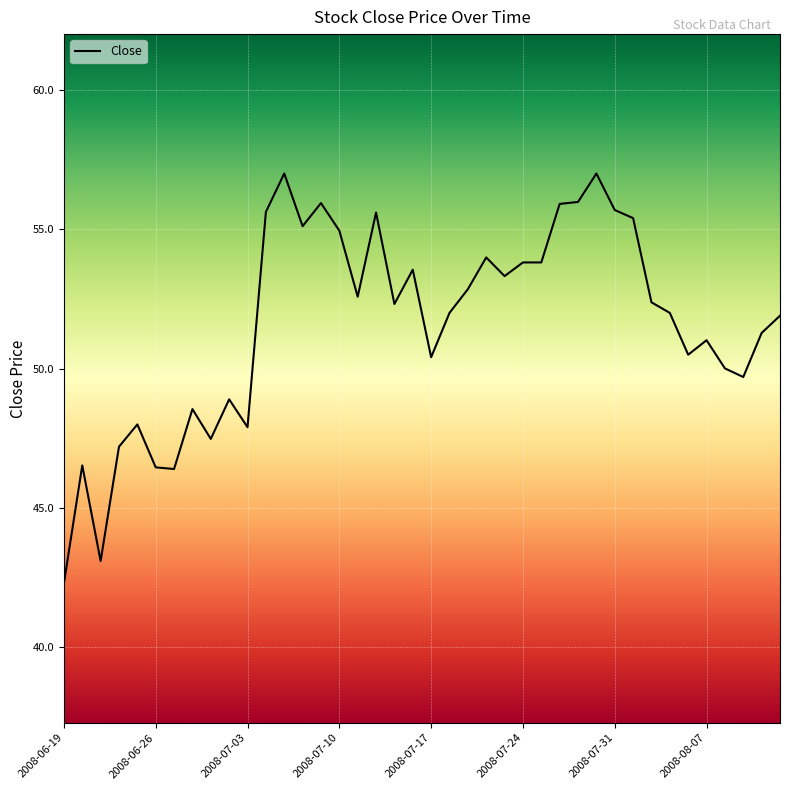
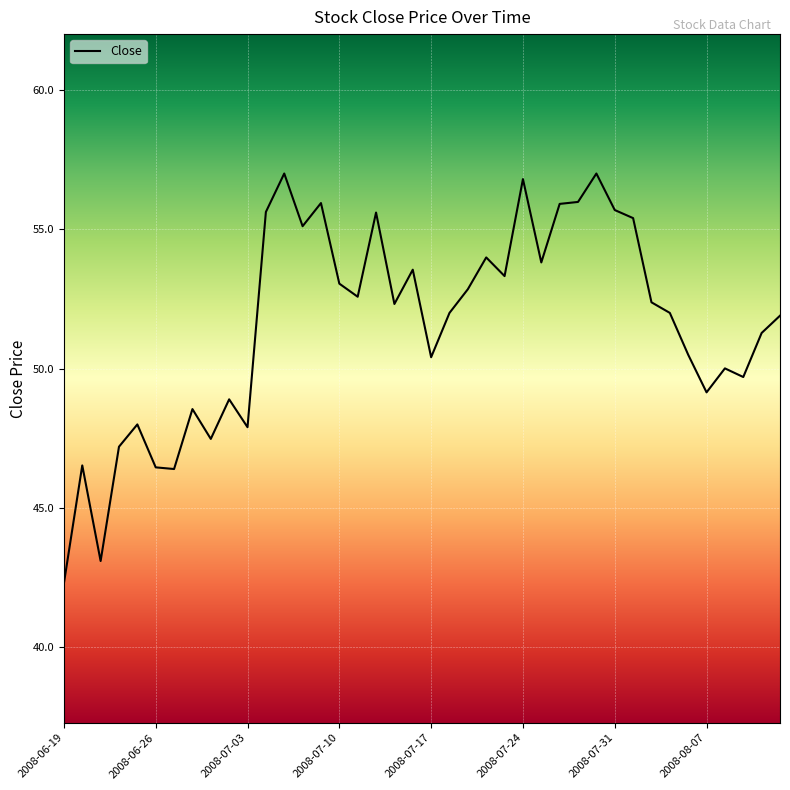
2008-07-10: 55.0 -> 53.1
2008-07-24: 53.8 -> 56.8
2008-08-07: 51.0 -> 49.2
